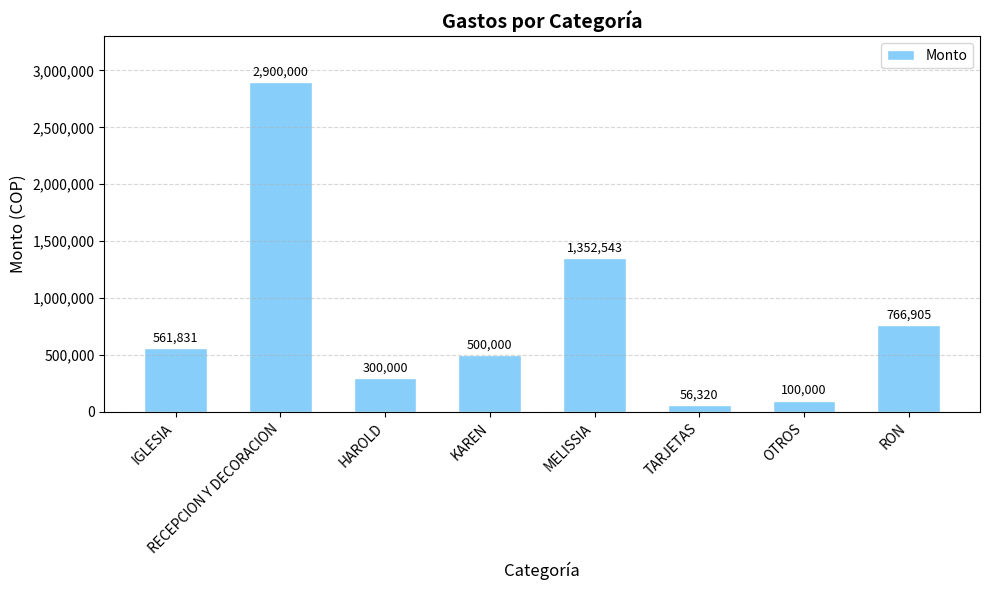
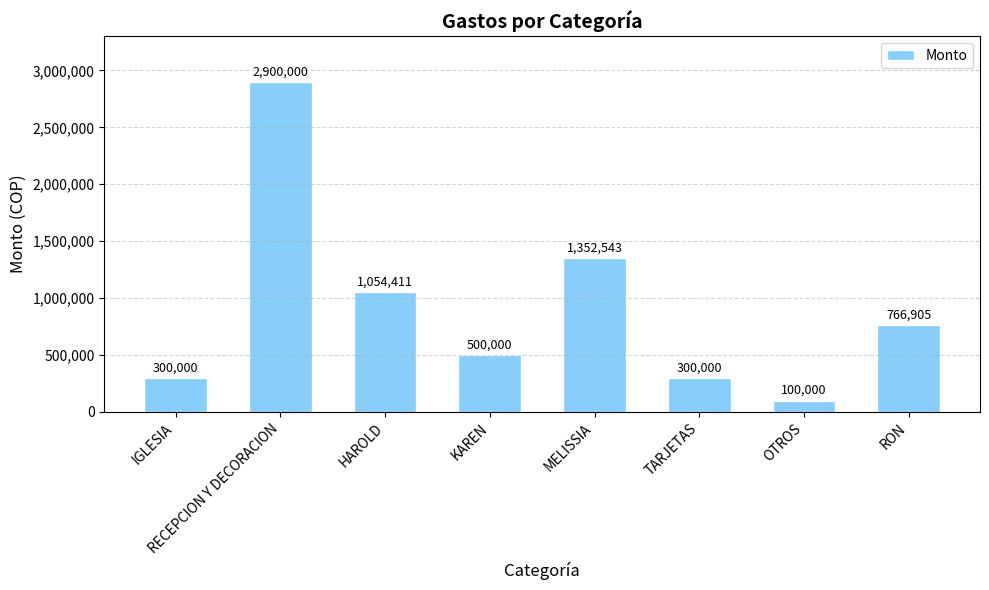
IGLESIA: 561,831 -> 300,000
HAROLD: 300,000 -> 1,054,411
TARJETAS: 56,320 -> 300,000
